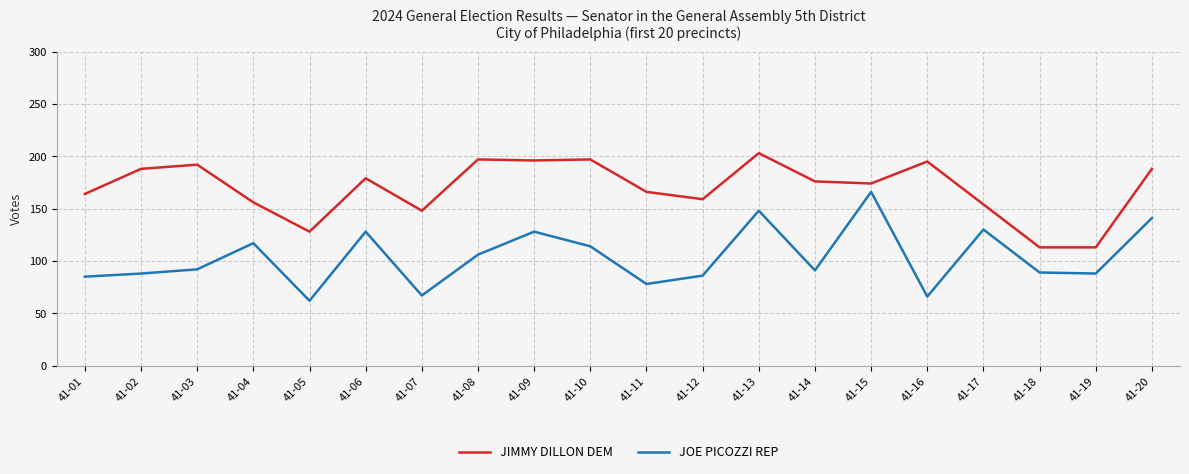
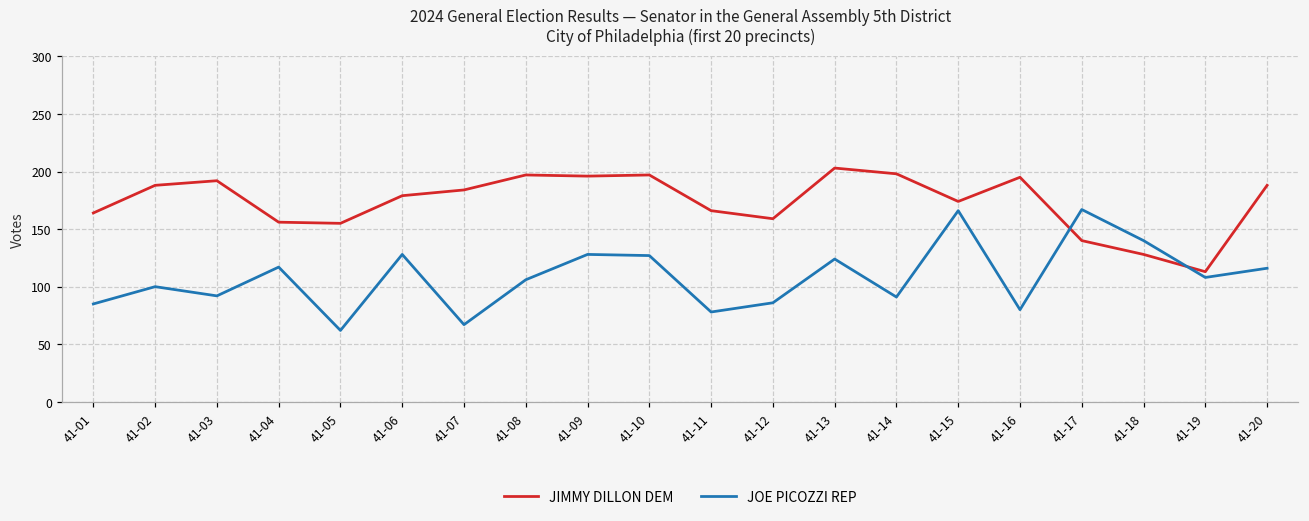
JOE PICOZZI REP, 41-02: 88 -> 100
JIMMY DILLON DEM, 41-05: 128 -> 155
JIMMY DILLON DEM, 41-07: 148 -> 184
JOE PICOZZI REP, 41-10: 114 -> 127
JOE PICOZZI REP, 41-13: 148 -> 124
JIMMY DILLON DEM, 41-14: 176 -> 198
JOE PICOZZI REP, 41-16: 66 -> 80
JIMMY DILLON DEM, 41-17: 154 -> 140
JOE PICOZZI REP, 41-17: 130 -> 167
JIMMY DILLON DEM, 41-18: 113 -> 128
JOE PICOZZI REP, 41-18: 89 -> 140
JOE PICOZZI REP, 41-19: 88 -> 108
JOE PICOZZI REP, 41-20: 141 -> 116
